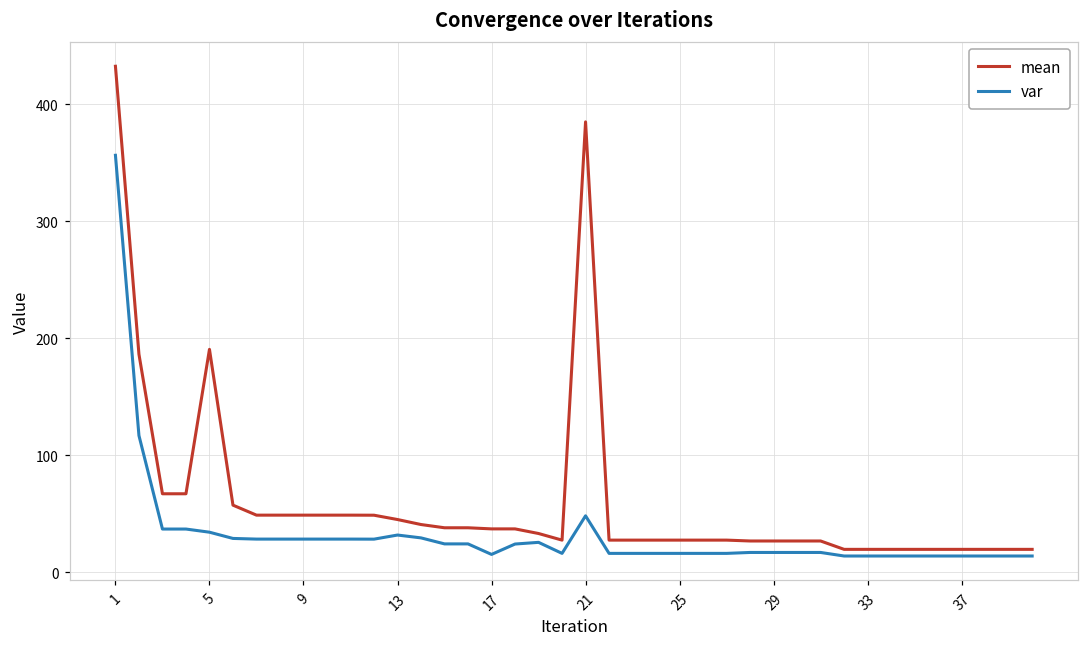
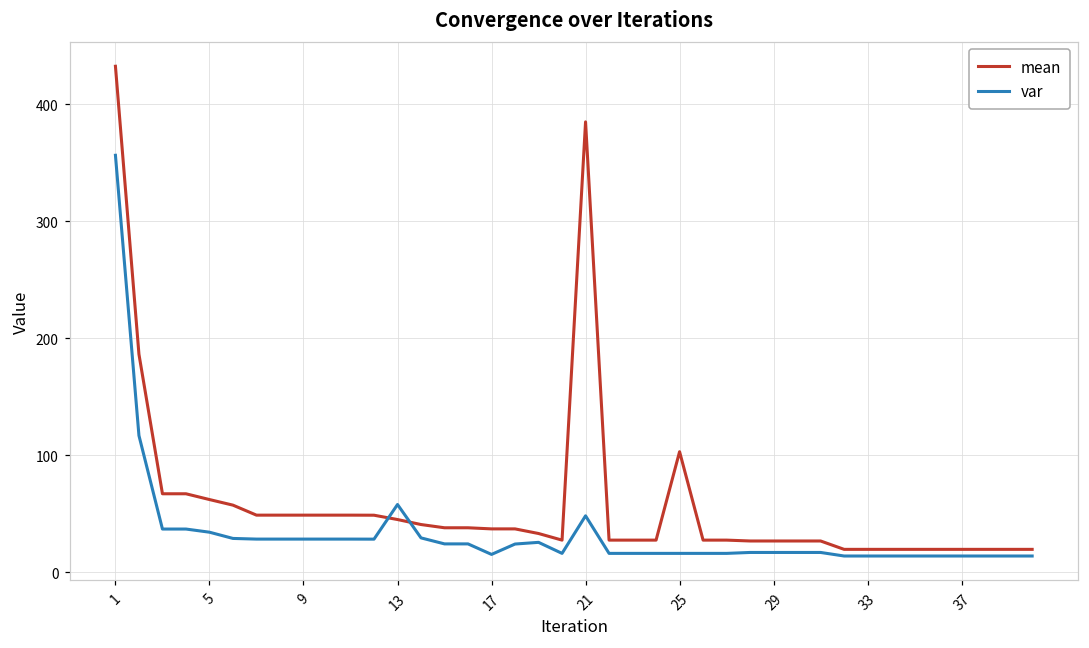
mean, 5: 191 -> 62
var, 13: 32 -> 58
mean, 25: 28 -> 103
